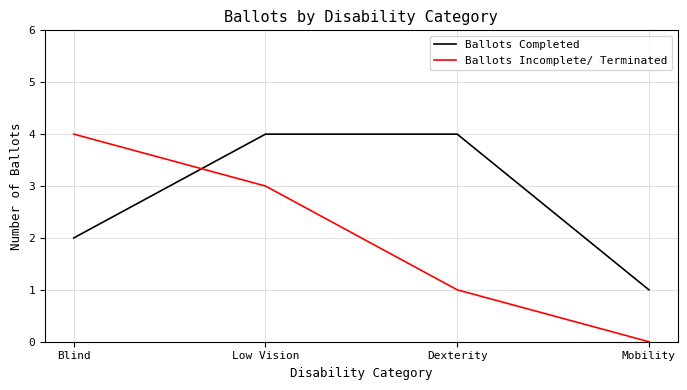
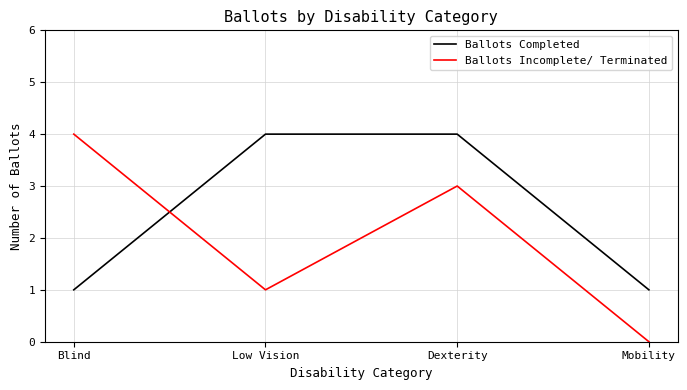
Ballots Completed, Blind: 2 -> 1
Ballots Incomplete/ Terminated, Low Vision: 3 -> 1
Ballots Incomplete/ Terminated, Dexterity: 1 -> 3
